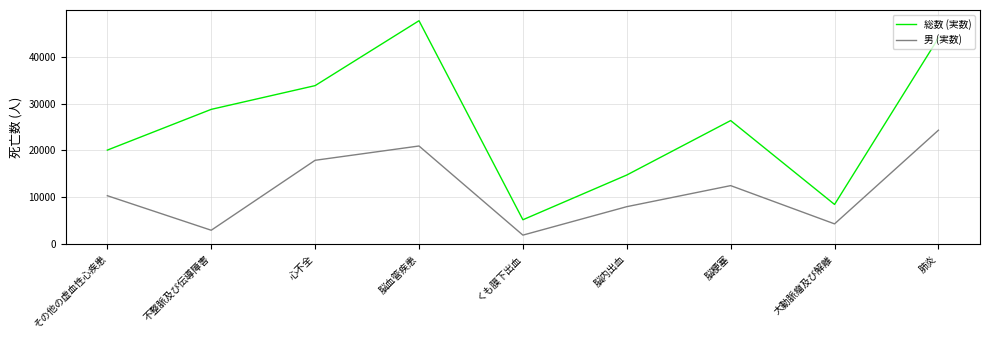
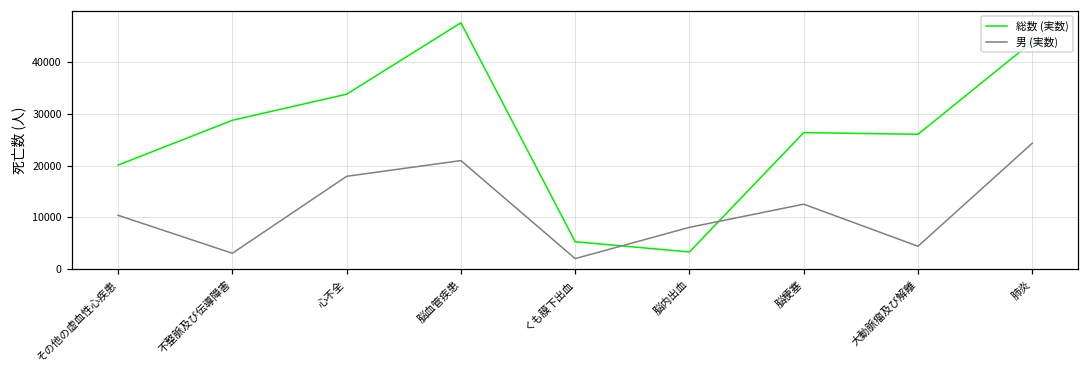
総数 (実数), 脳内出血: 15000 -> 3000
総数 (実数), 大動脈瘤及び解離: 8000 -> 26000
